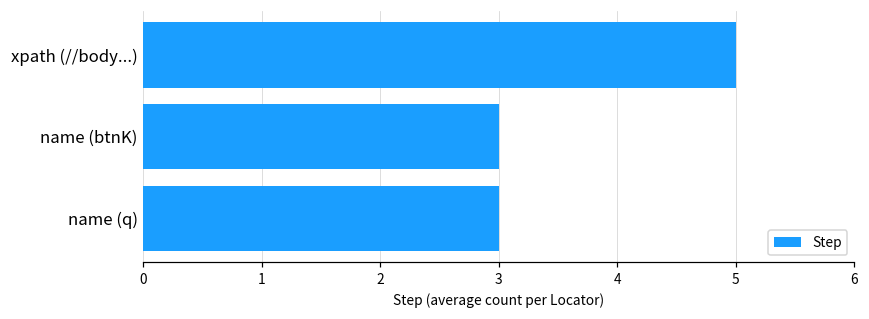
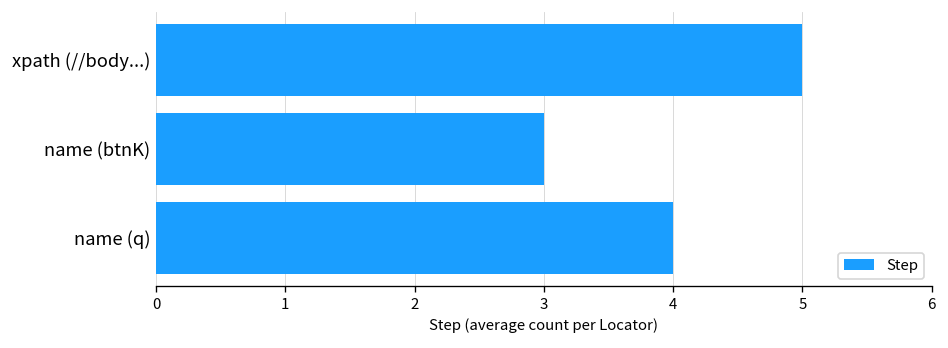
name (q): 3 -> 4
